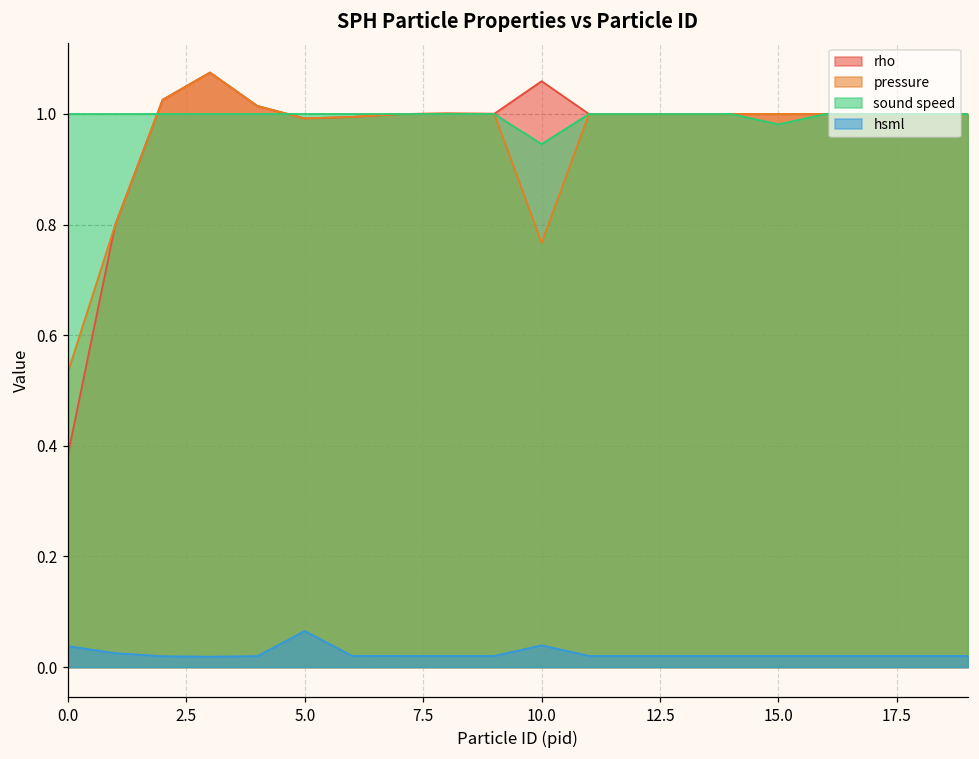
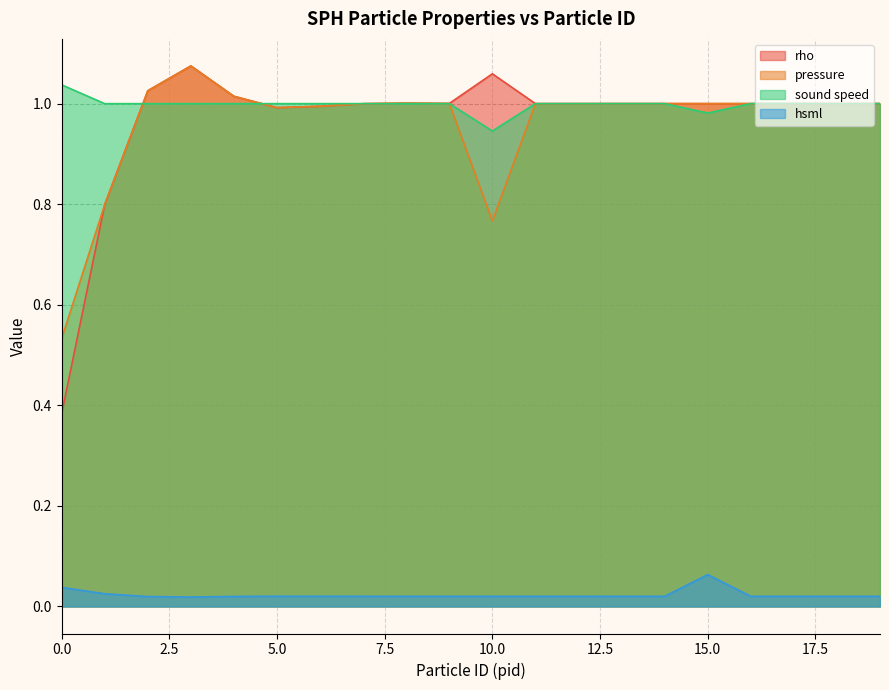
sound speed, 0.0: 1.00 -> 1.04
hsml, 5.0: 0.07 -> 0.02
hsml, 10.0: 0.04 -> 0.02
hsml, 15.0: 0.02 -> 0.06
